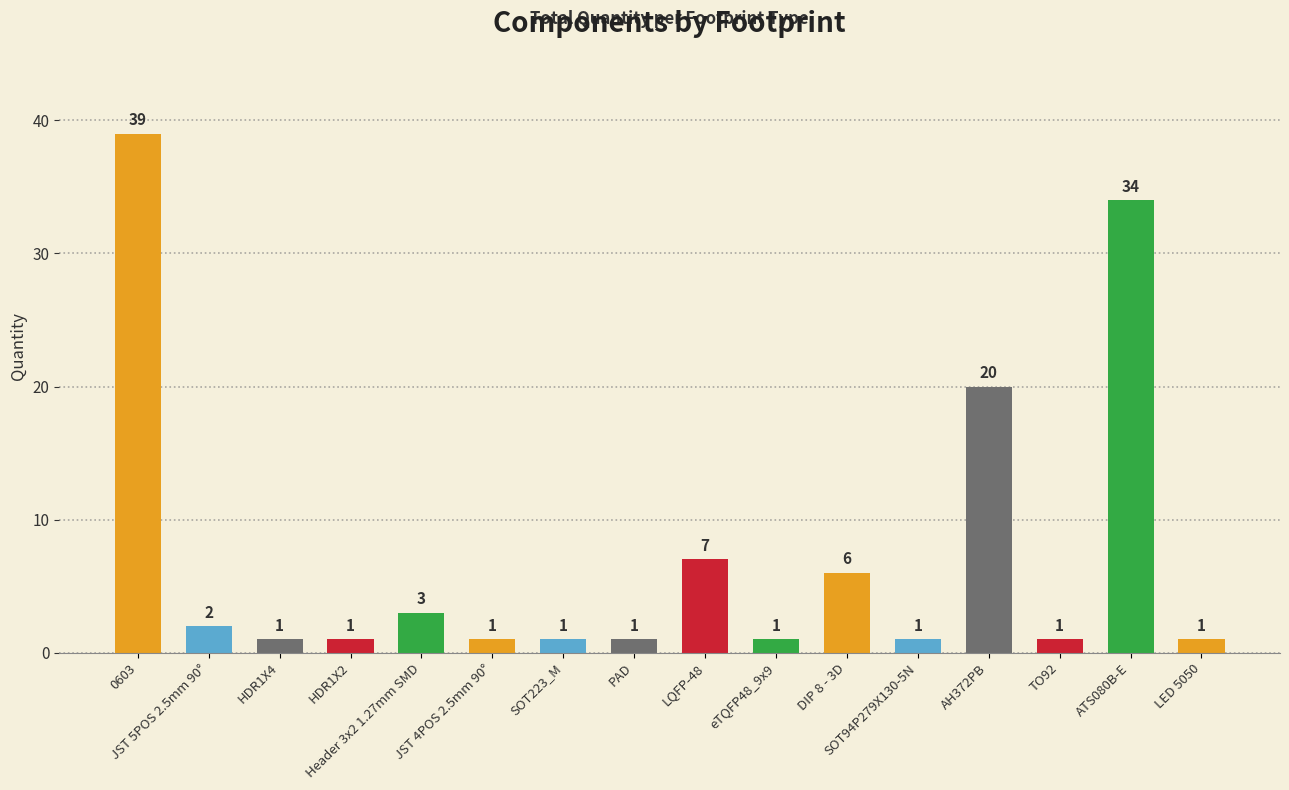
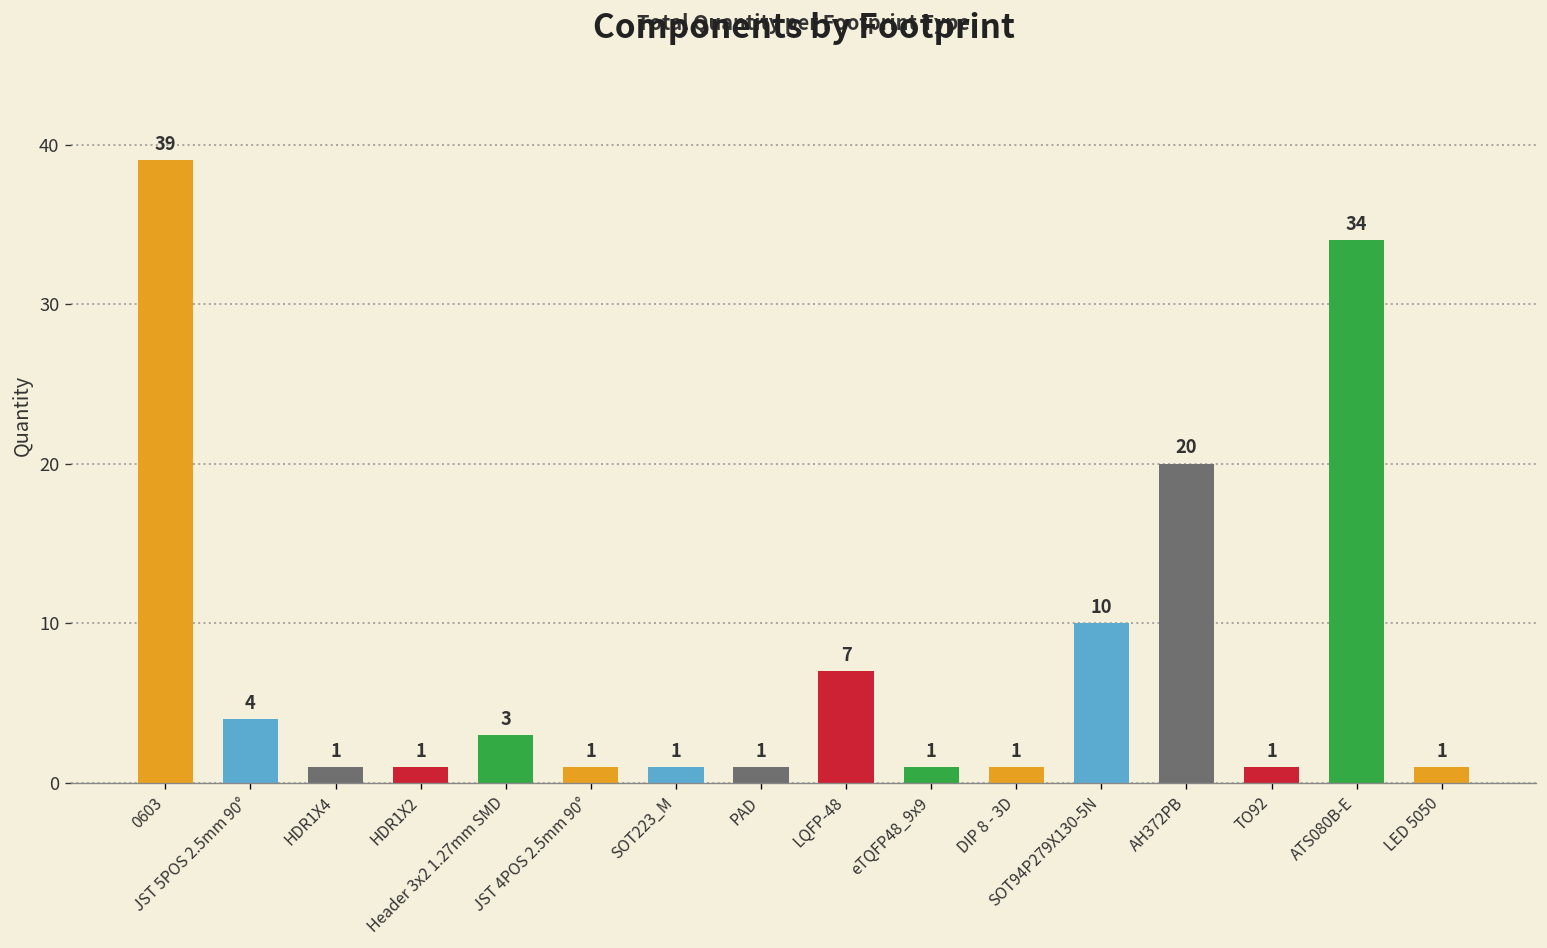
JST 5POS 2.5mm 90°: 2 -> 4
DIP 8 - 3D: 6 -> 1
SOT94P279X130-5N: 1 -> 10
